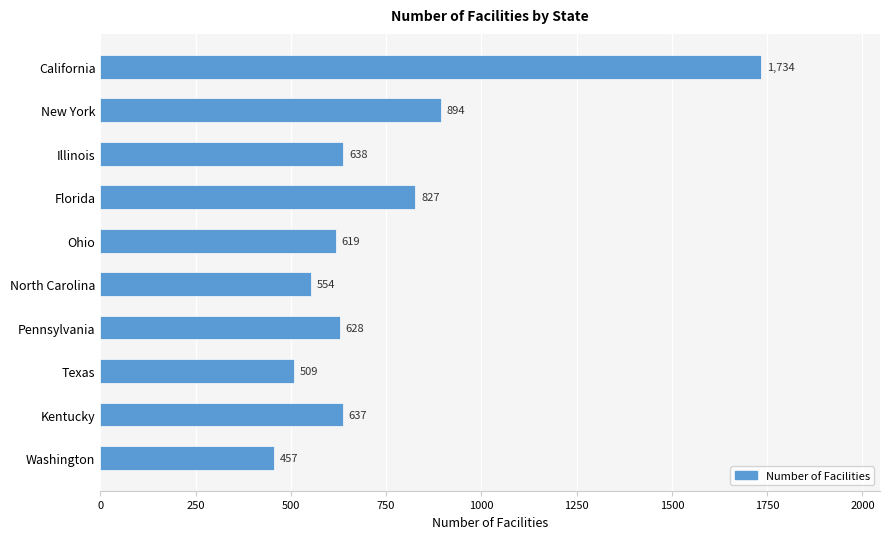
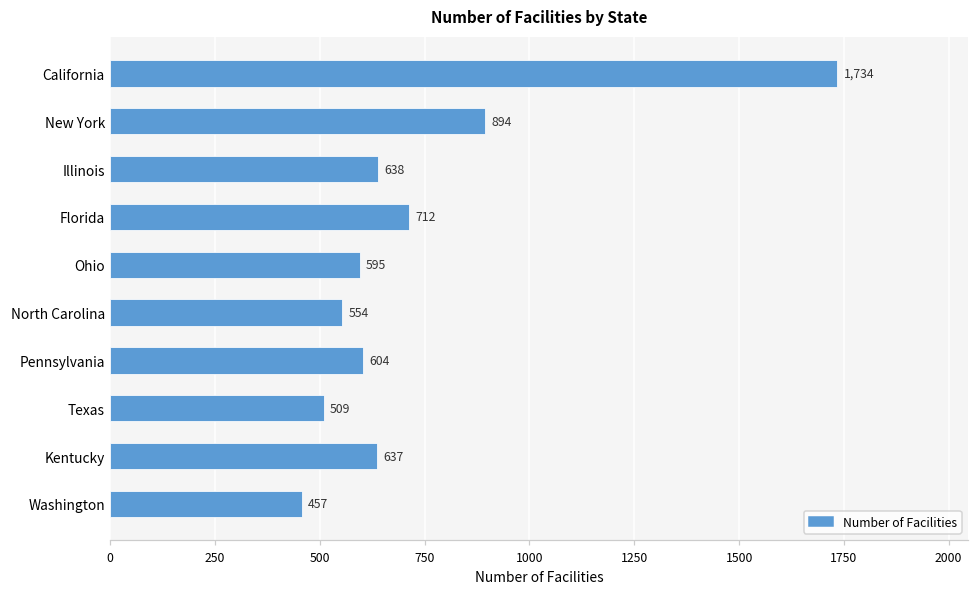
Florida: 827 -> 712
Ohio: 619 -> 595
Pennsylvania: 628 -> 604
